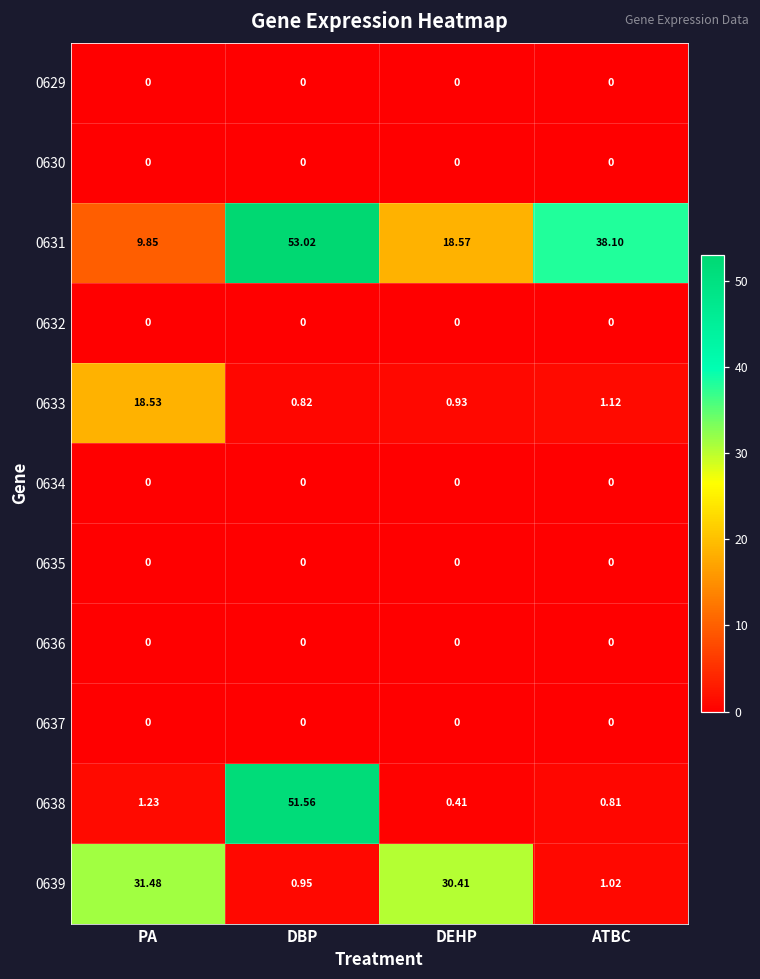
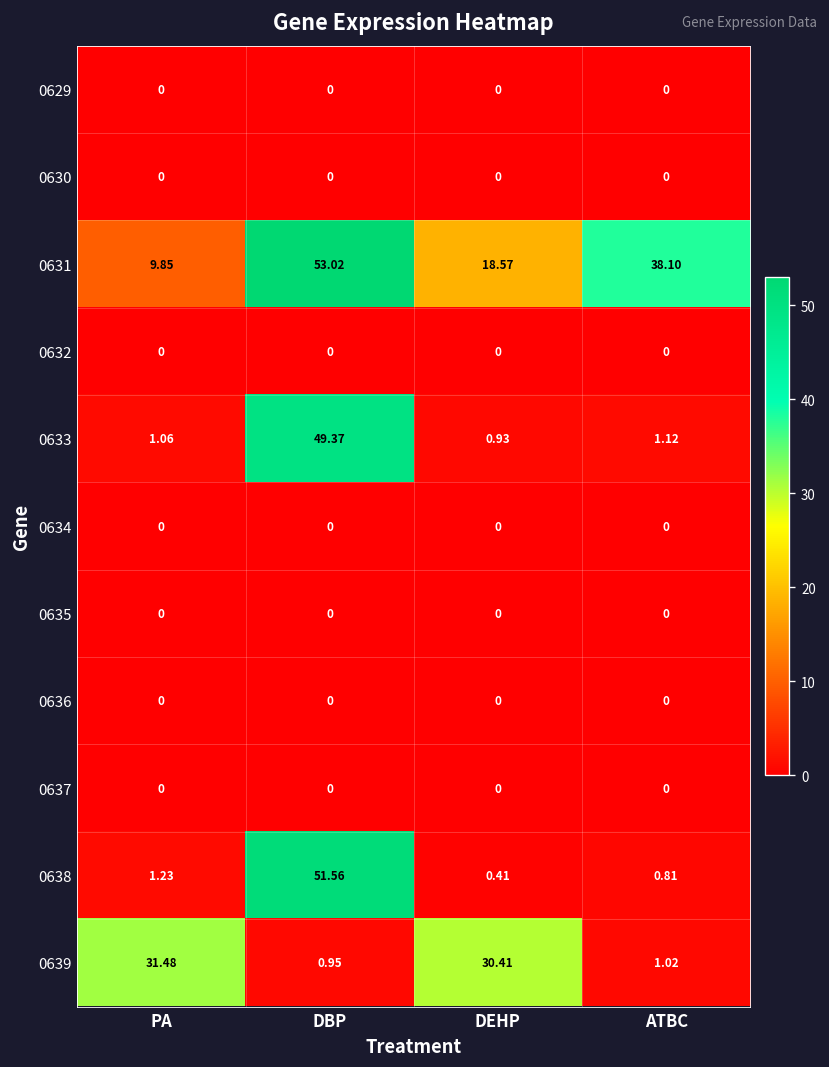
0633, PA: 18.53 -> 1.06
0633, DBP: 0.82 -> 49.37
